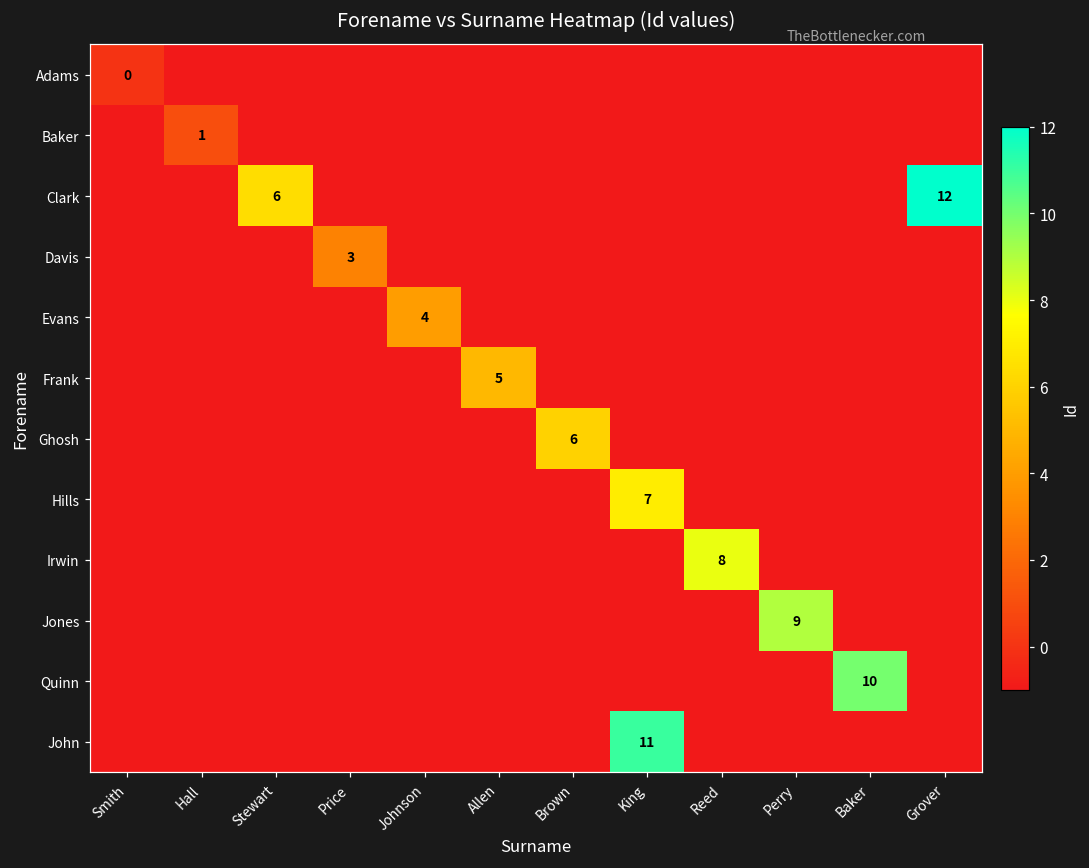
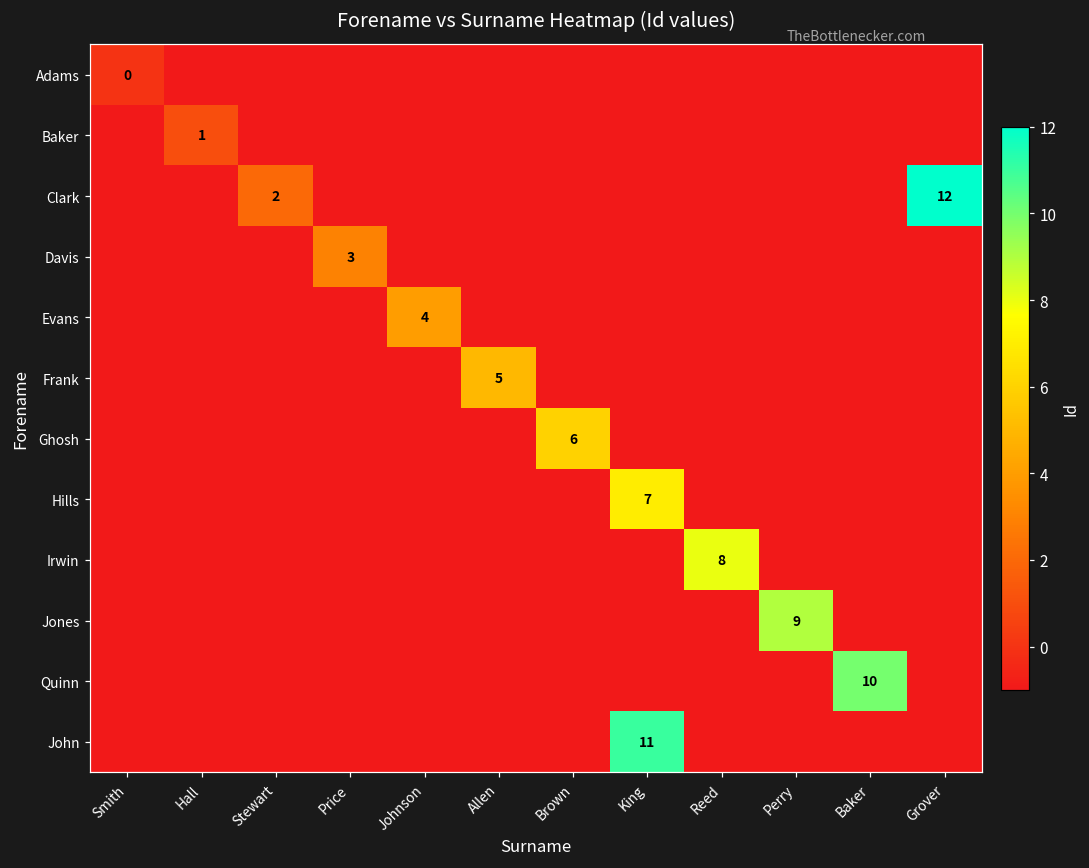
Clark, Stewart: 6 -> 2
